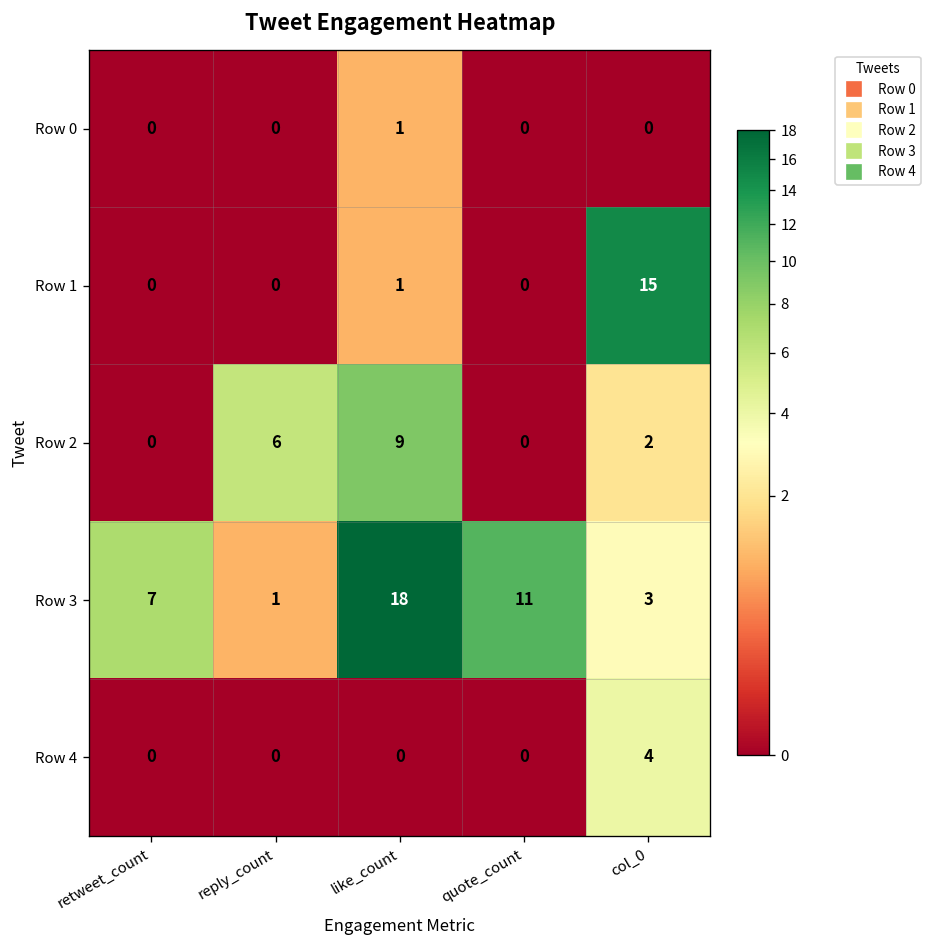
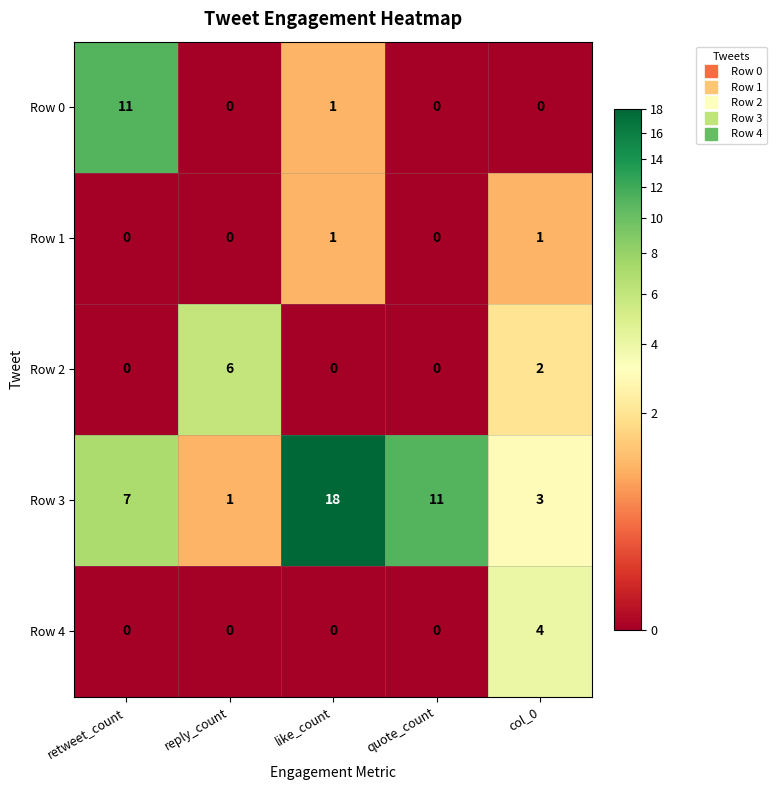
Row 0, retweet_count: 0 -> 11
Row 1, col_0: 15 -> 1
Row 2, like_count: 9 -> 0
